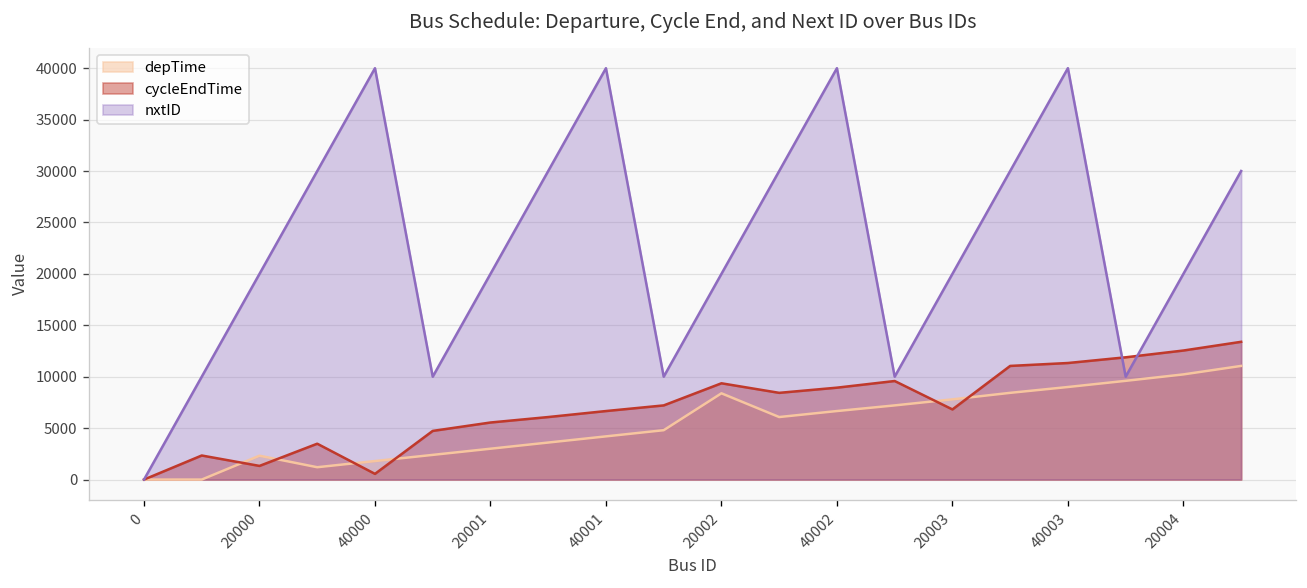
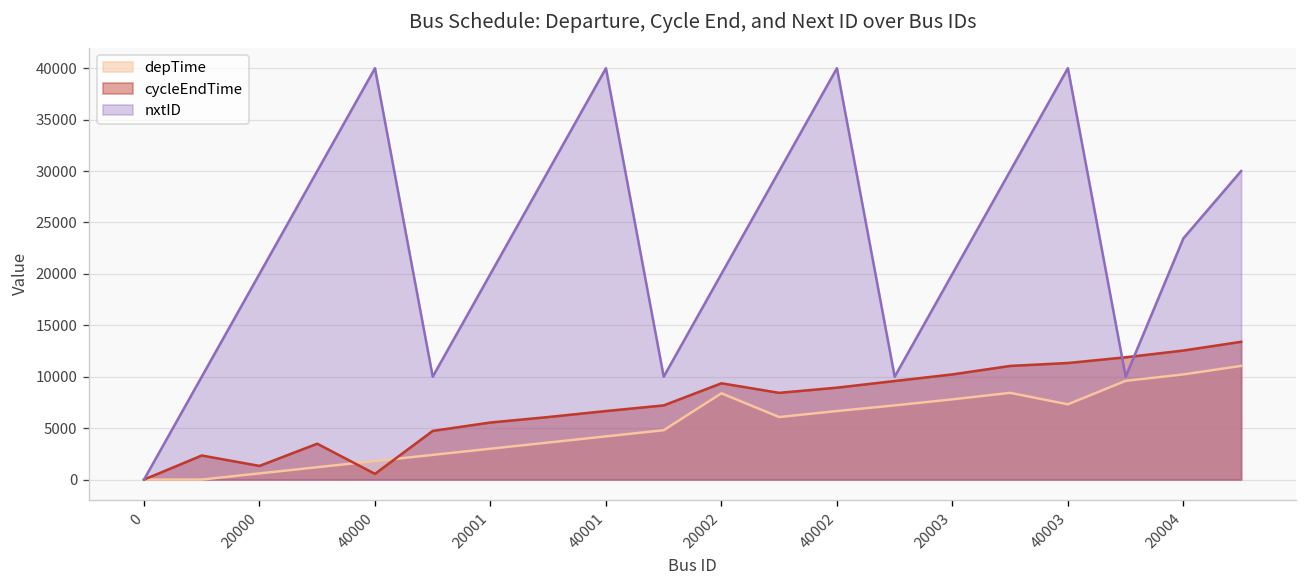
depTime, 20000: 2000 -> 1000
cycleEndTime, 20003: 7000 -> 10000
depTime, 40003: 9000 -> 7000
nxtID, 20004: 20000 -> 23000
